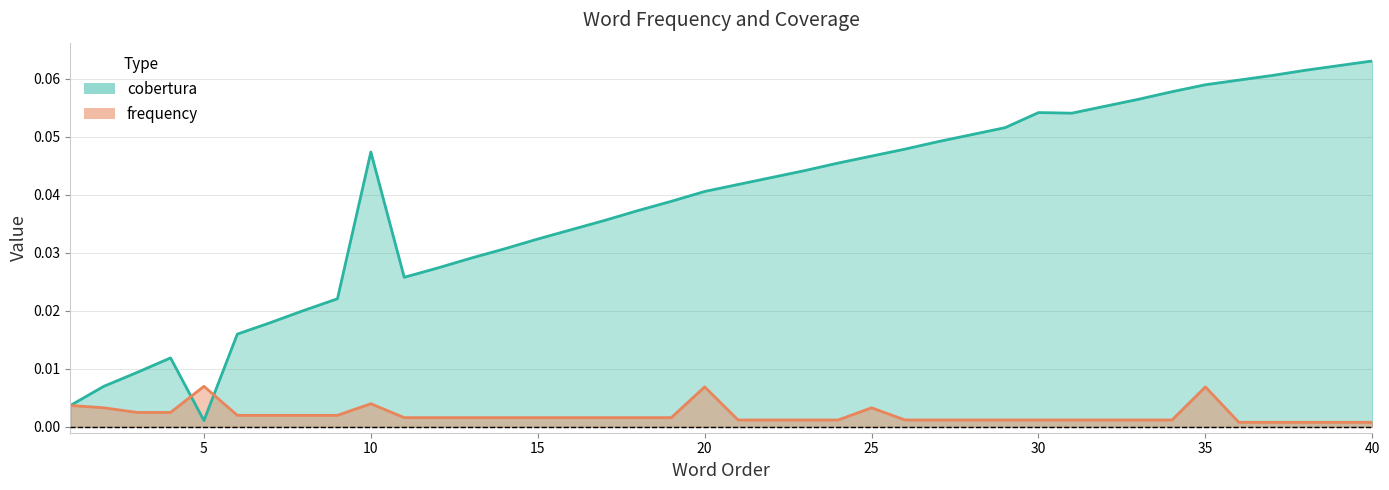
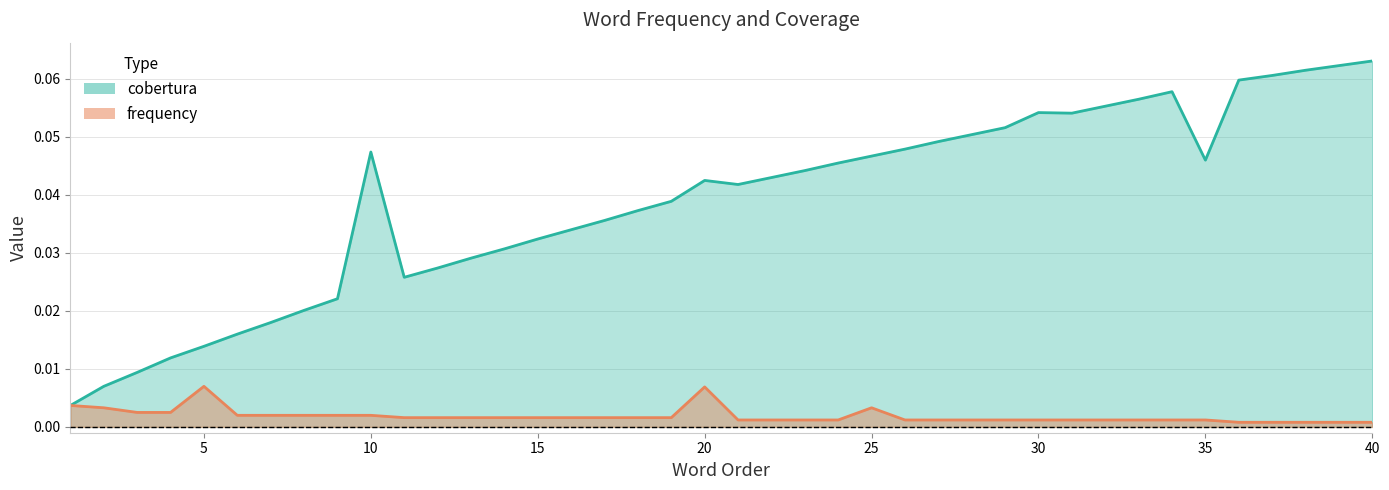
cobertura, 5: 0.001 -> 0.014
frequency, 10: 0.004 -> 0.002
cobertura, 20: 0.041 -> 0.043
cobertura, 35: 0.059 -> 0.046
frequency, 35: 0.007 -> 0.001
